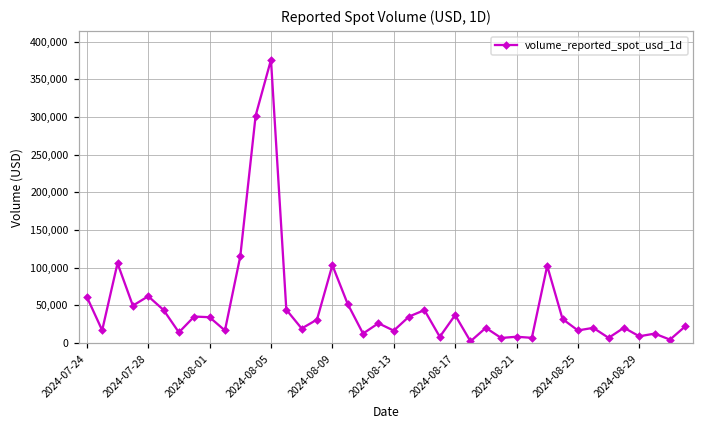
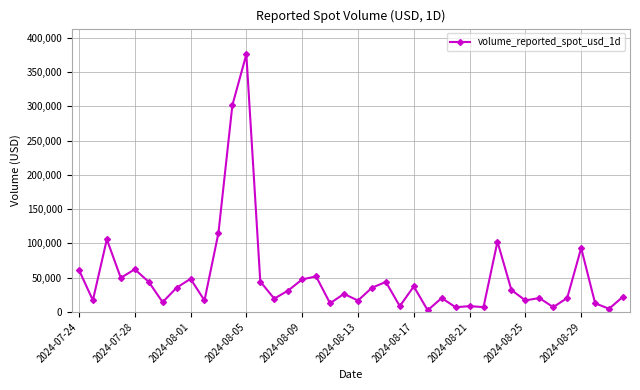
2024-08-01: 30,000 -> 50,000
2024-08-09: 100,000 -> 50,000
2024-08-29: 10,000 -> 90,000
